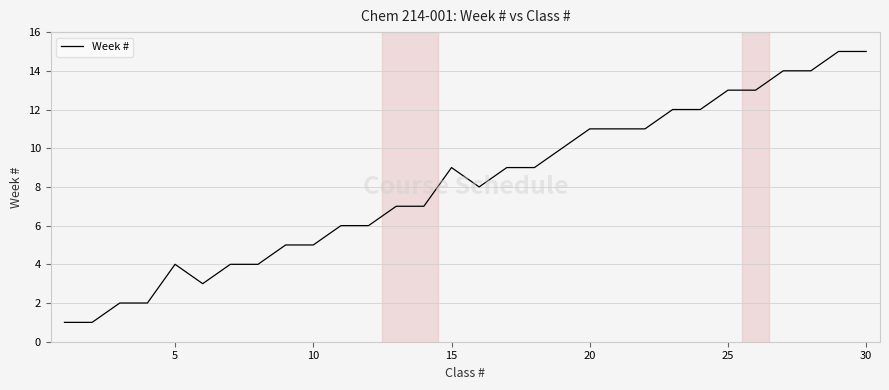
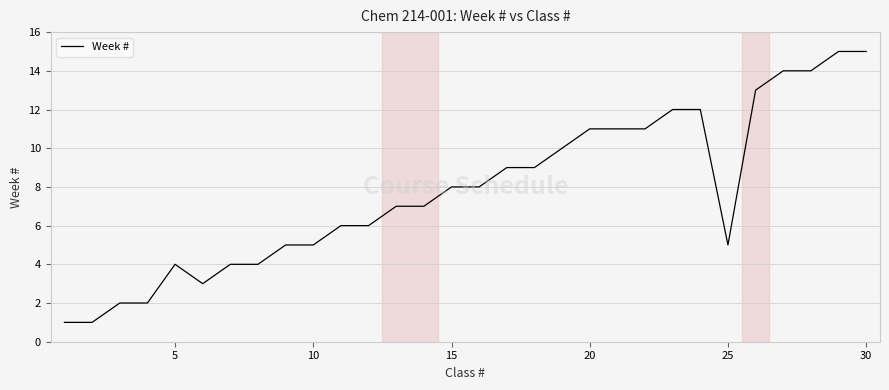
15: 9 -> 8
25: 13 -> 5
